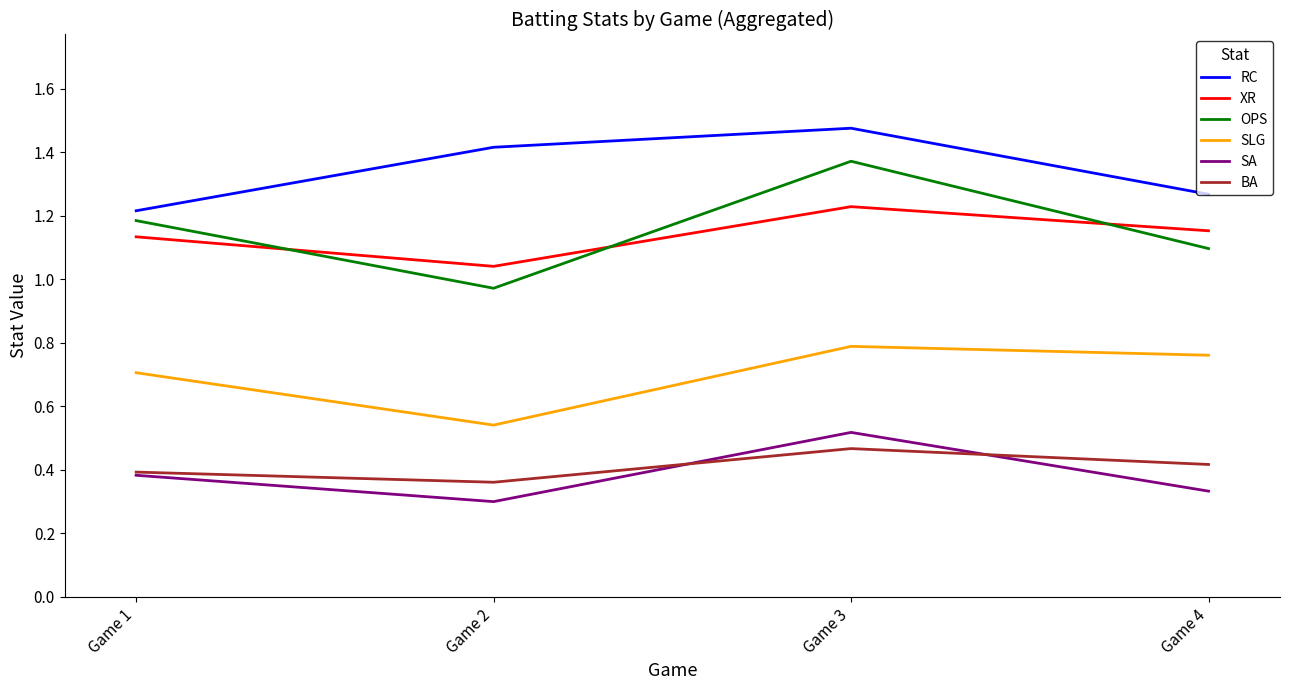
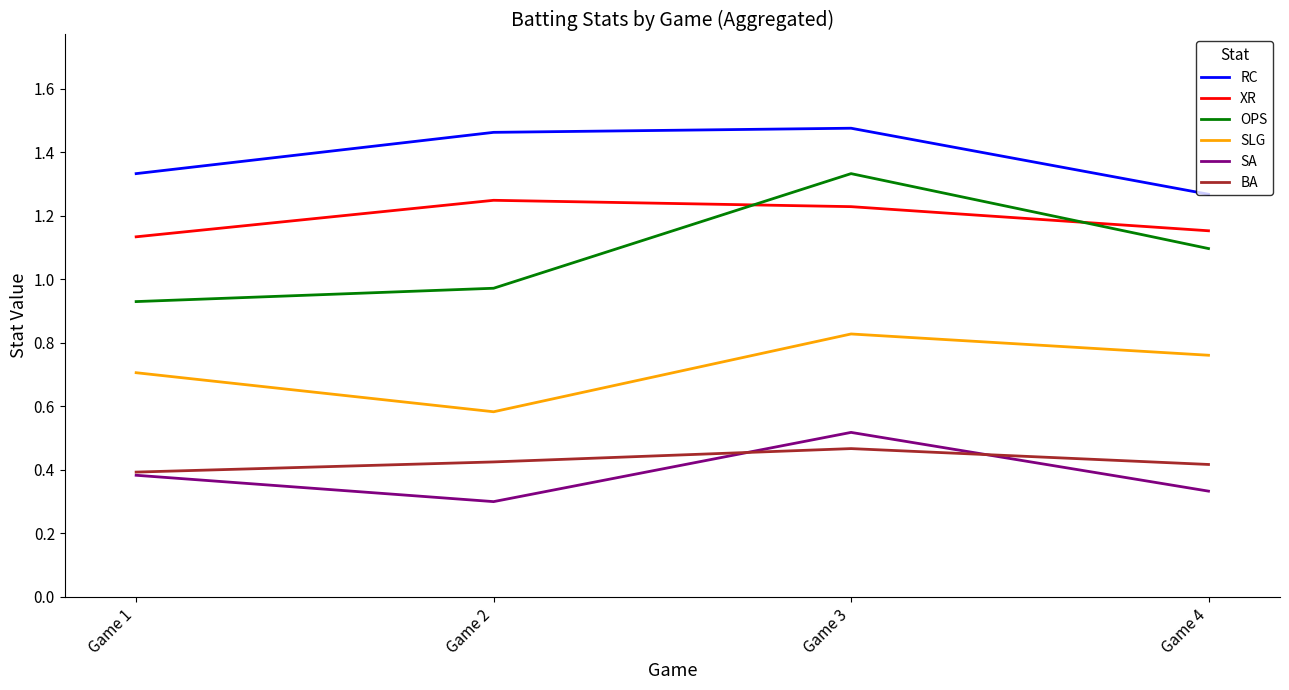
RC, Game 1: 1.22 -> 1.33
OPS, Game 1: 1.19 -> 0.93
RC, Game 2: 1.42 -> 1.46
XR, Game 2: 1.04 -> 1.25
SLG, Game 2: 0.54 -> 0.58
BA, Game 2: 0.36 -> 0.43
OPS, Game 3: 1.37 -> 1.33
SLG, Game 3: 0.79 -> 0.83
